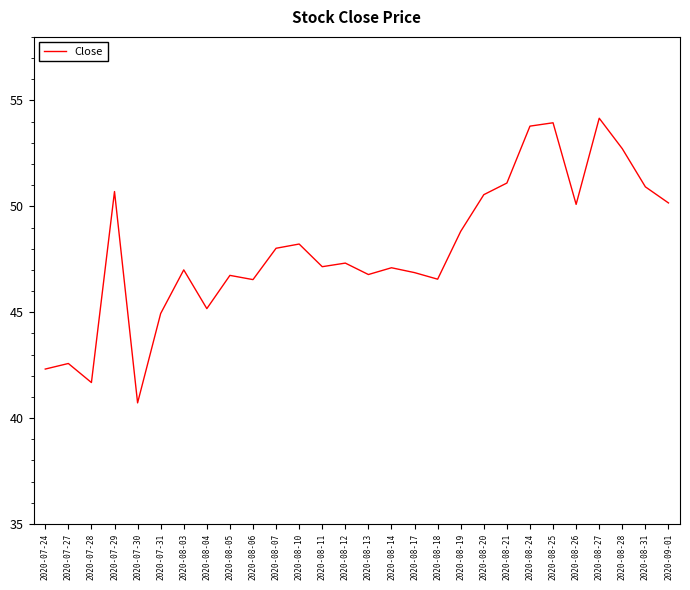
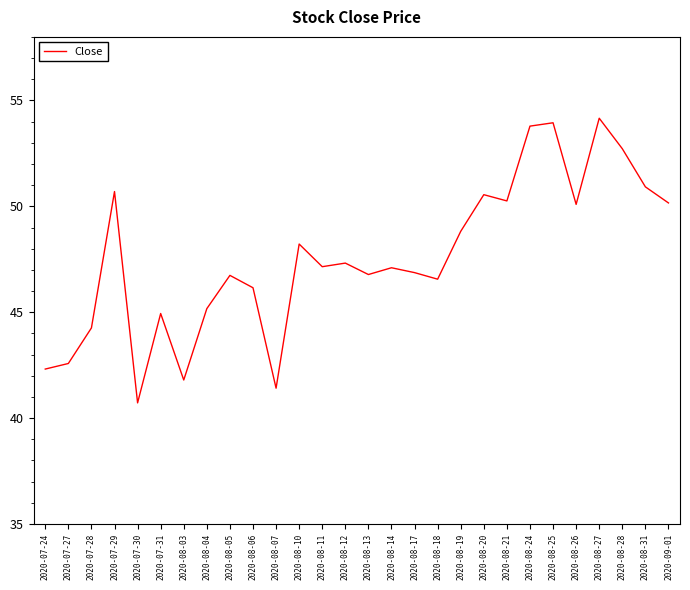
2020-07-28: 41.7 -> 44.3
2020-08-03: 47.0 -> 41.8
2020-08-06: 46.5 -> 46.2
2020-08-07: 48.0 -> 41.4
2020-08-21: 51.1 -> 50.3
